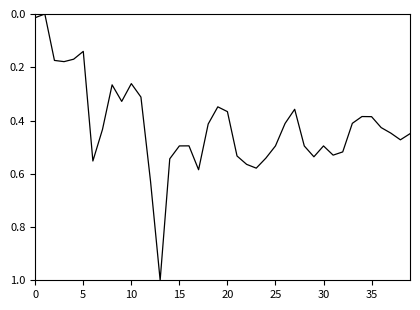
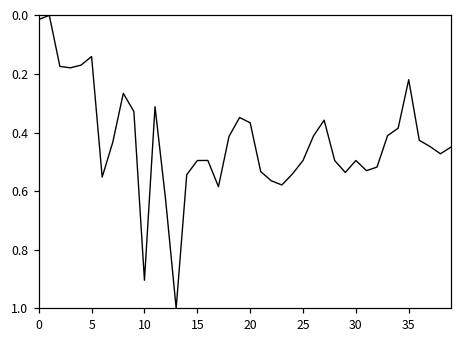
10: 0.26 -> 0.90
35: 0.39 -> 0.22
